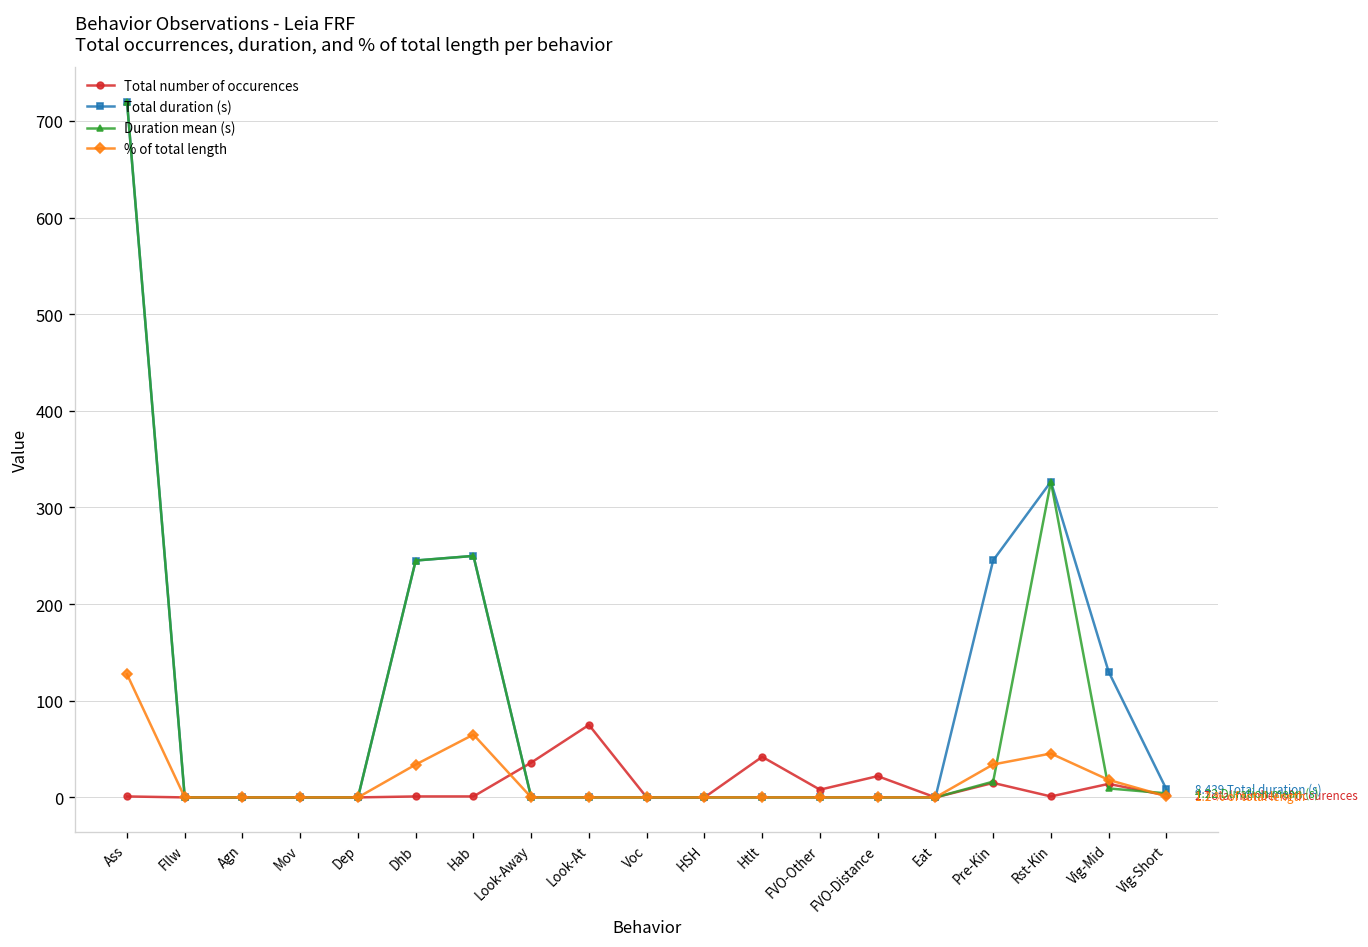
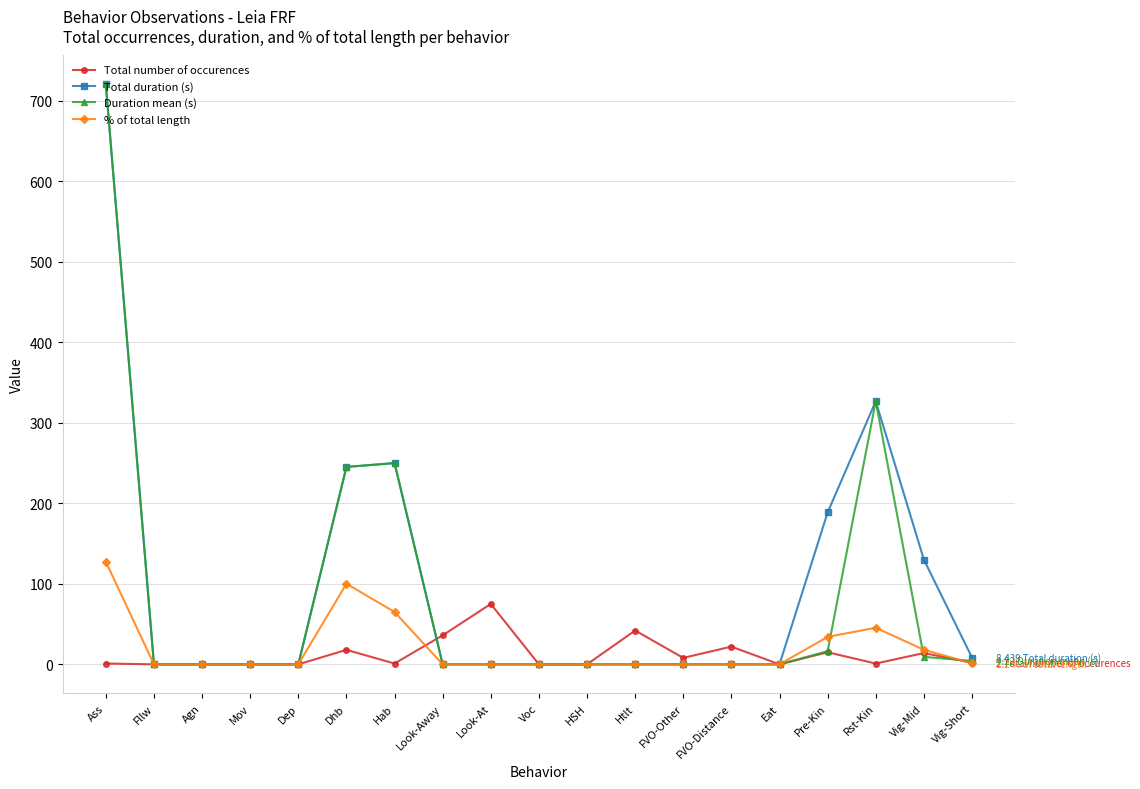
Total number of occurences, Dhb: 0 -> 20
% of total length, Dhb: 30 -> 100
Total duration (s), Pre-Kin: 250 -> 190
